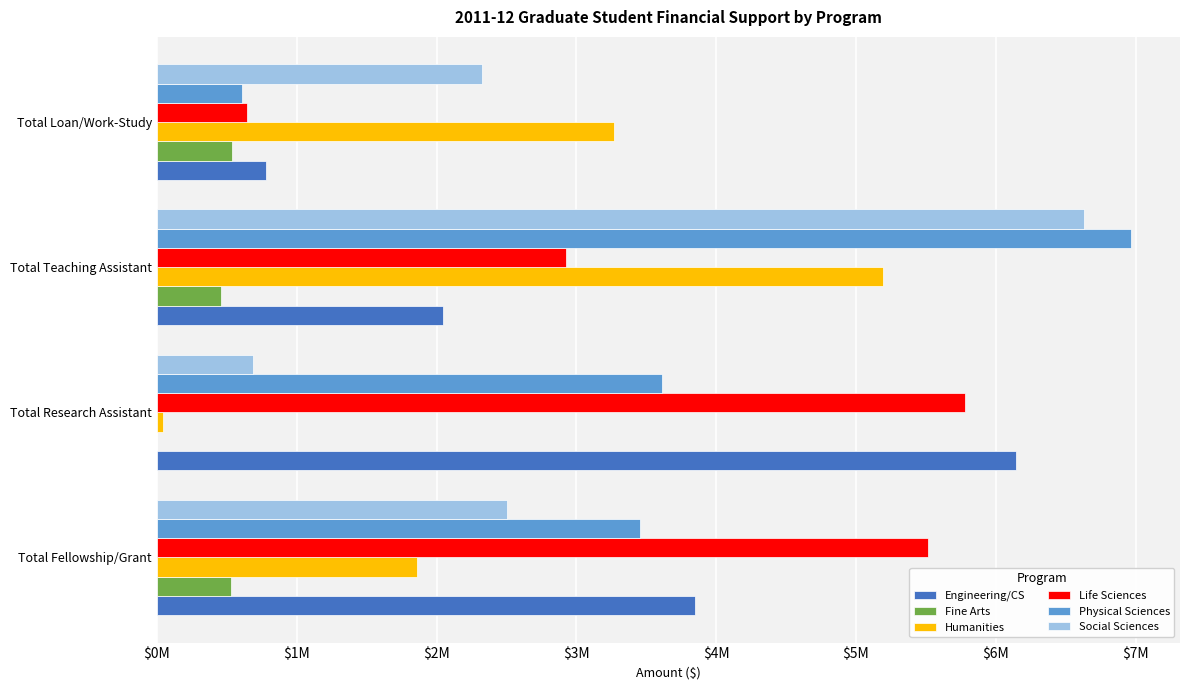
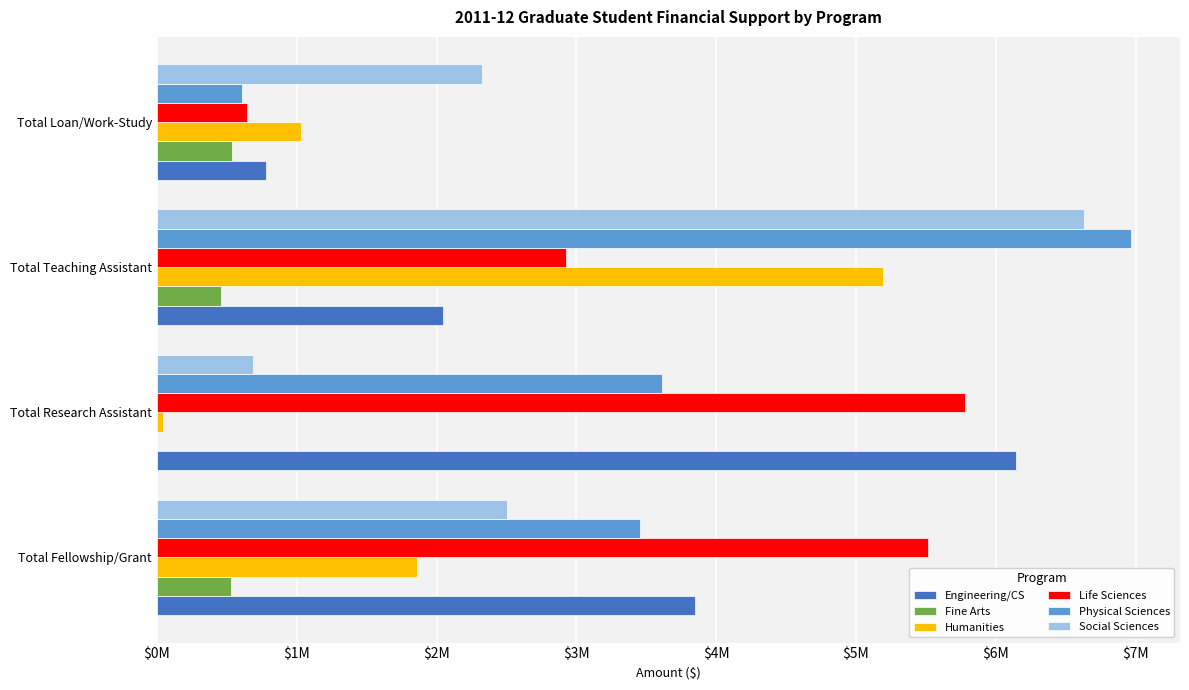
Humanities, Total Loan/Work-Study: $3270000 -> $1030000
